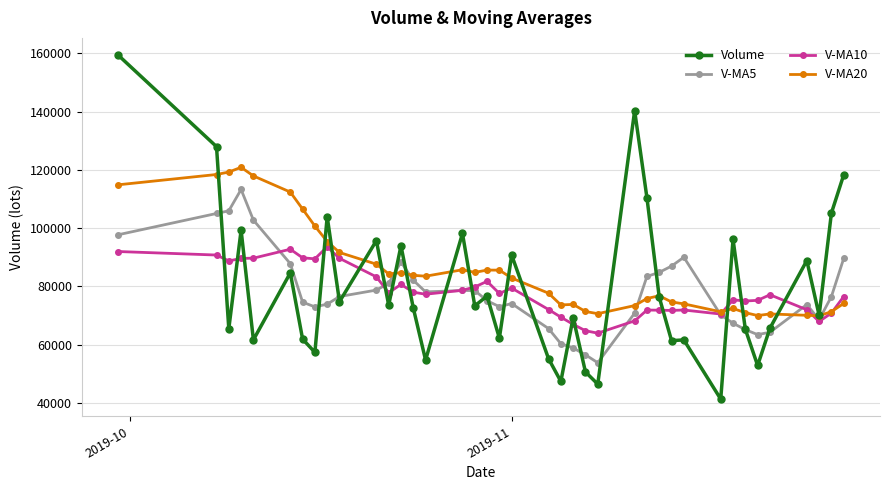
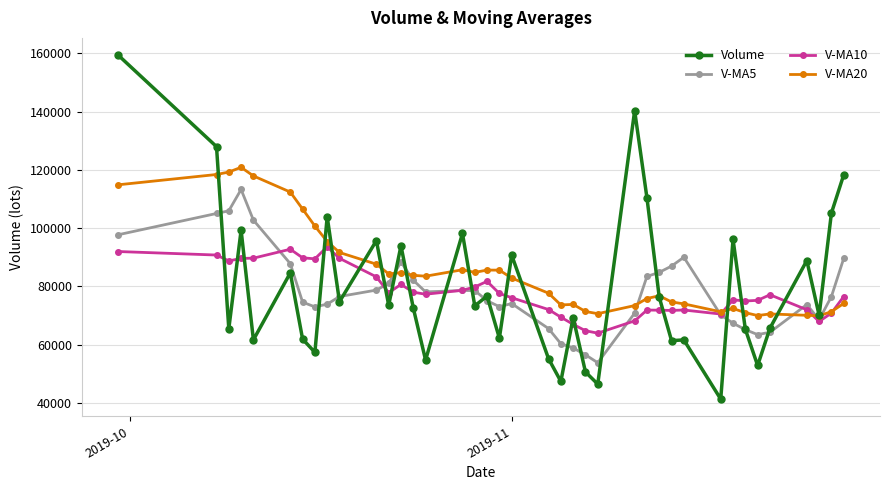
V-MA10, 2019-11: 79000 -> 76000
